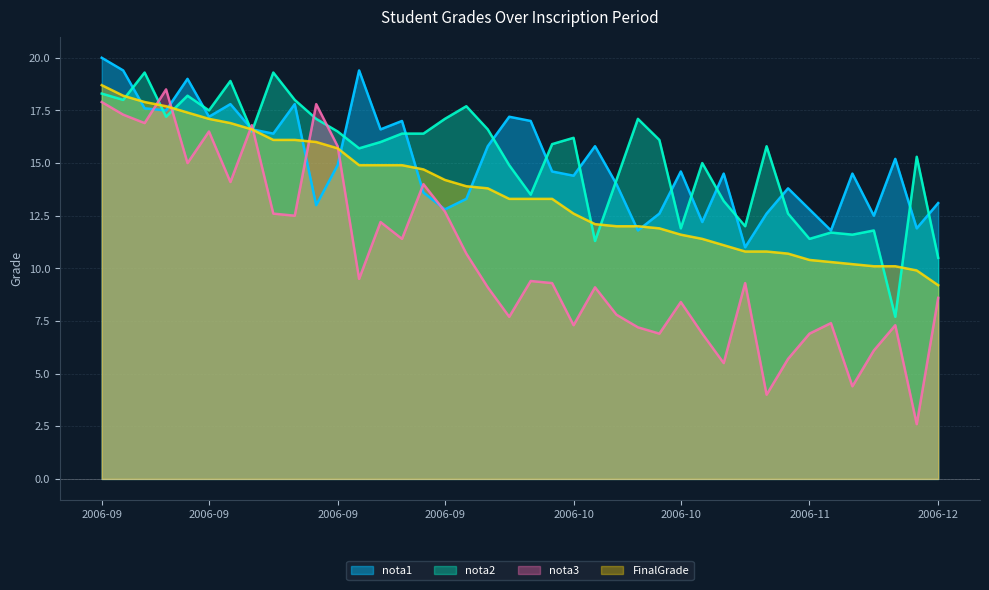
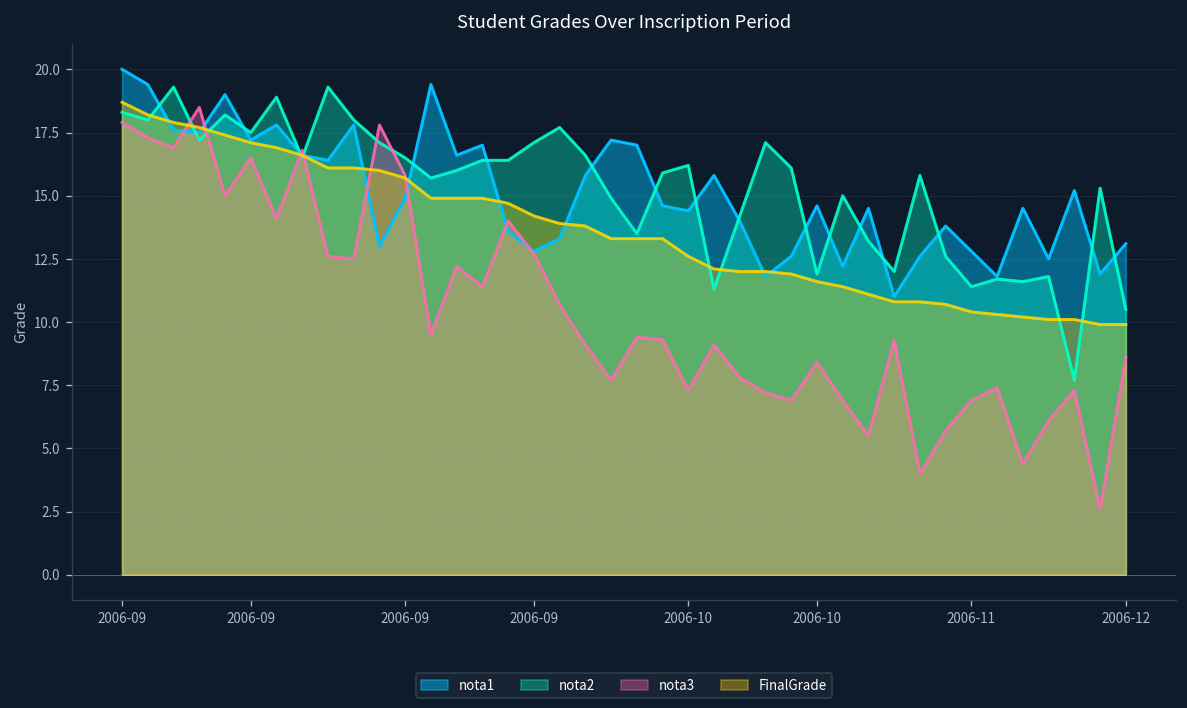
FinalGrade, 2006-12: 9.2 -> 9.9
